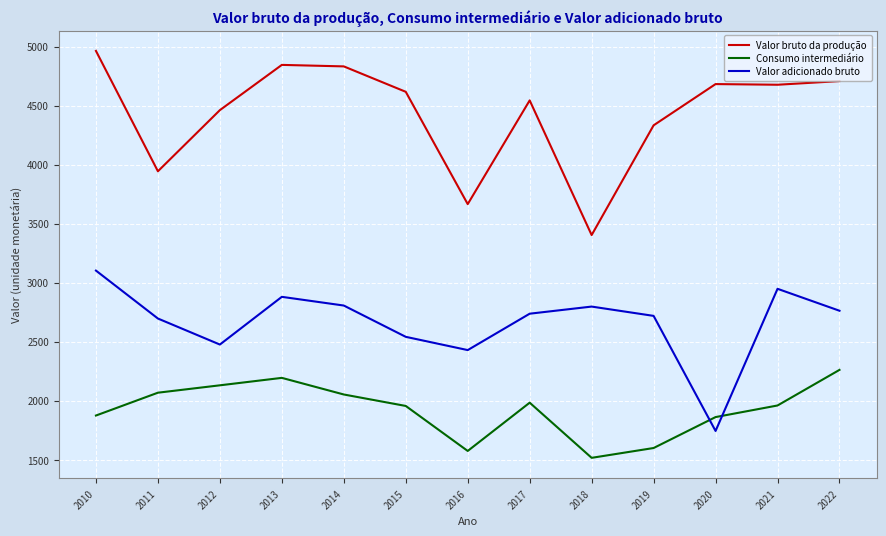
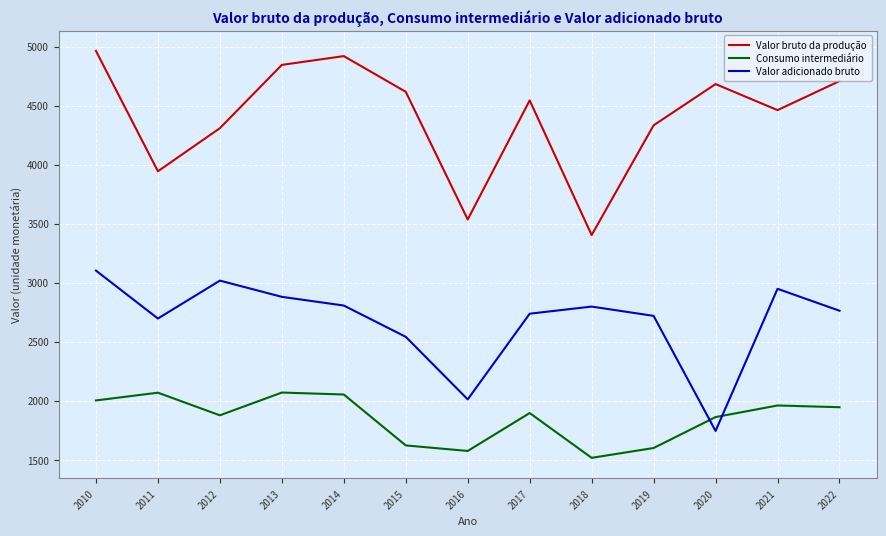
Consumo intermediário, 2010: 1880 -> 2000
Valor bruto da produção, 2012: 4460 -> 4310
Consumo intermediário, 2012: 2130 -> 1880
Valor adicionado bruto, 2012: 2480 -> 3020
Consumo intermediário, 2013: 2190 -> 2070
Valor bruto da produção, 2014: 4830 -> 4920
Consumo intermediário, 2015: 1960 -> 1620
Valor bruto da produção, 2016: 3670 -> 3540
Valor adicionado bruto, 2016: 2430 -> 2010
Consumo intermediário, 2017: 1980 -> 1900
Valor bruto da produção, 2021: 4680 -> 4460
Consumo intermediário, 2022: 2260 -> 1950
